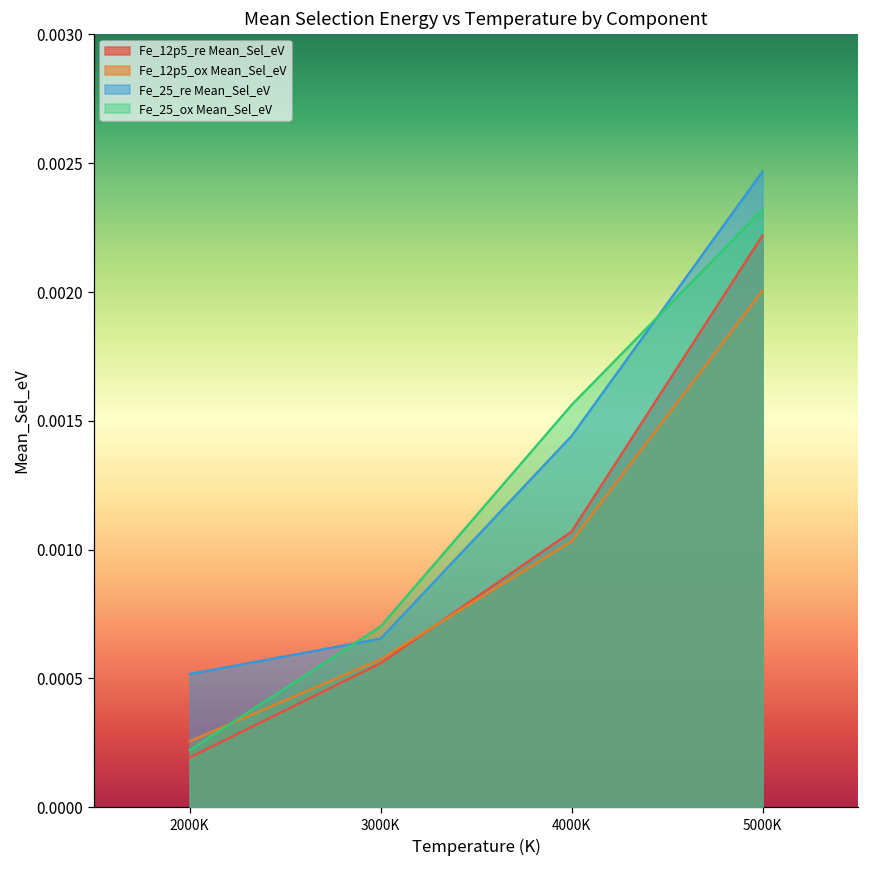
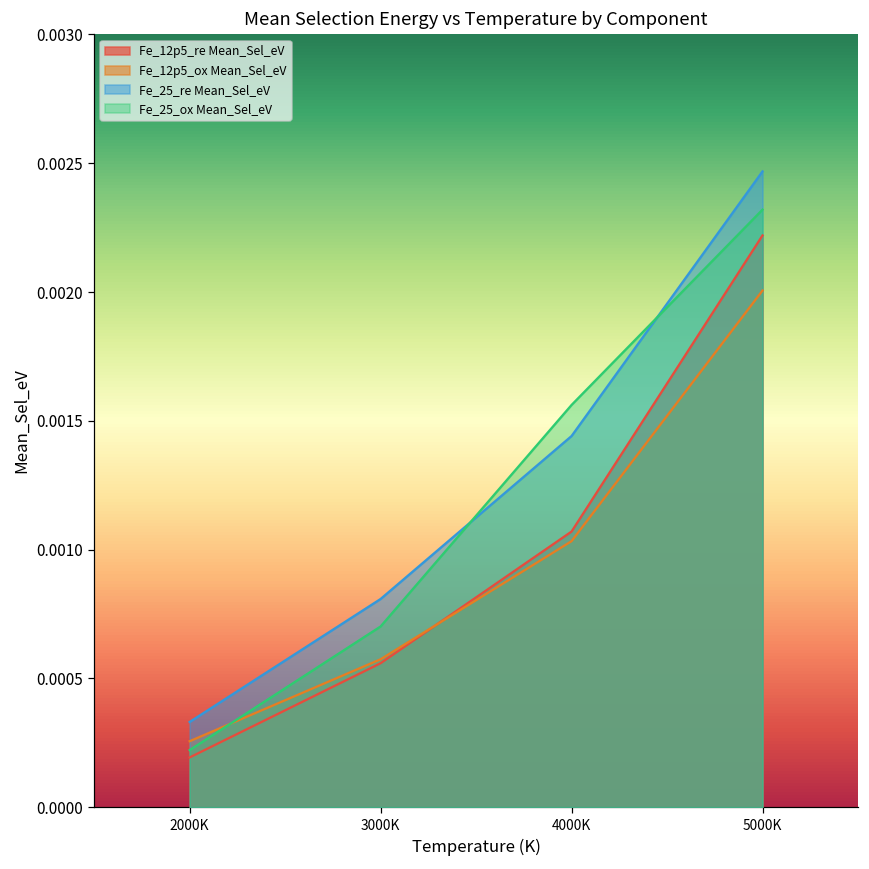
Fe_25_re Mean_Sel_eV, 2000K: 0.00052 -> 0.00033
Fe_25_re Mean_Sel_eV, 3000K: 0.00065 -> 0.00081
